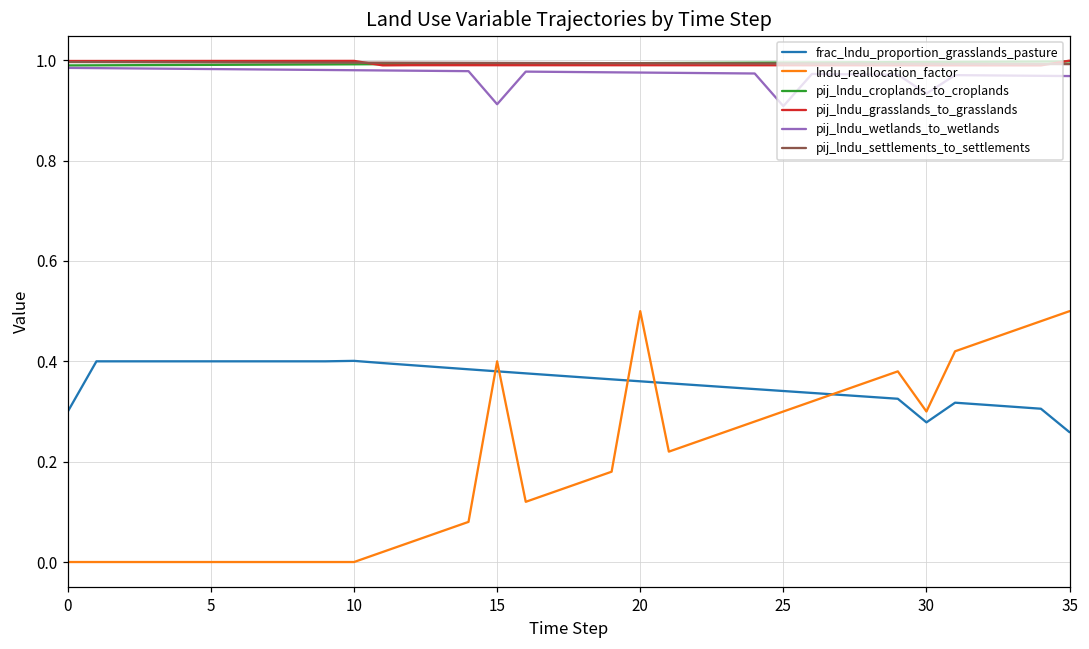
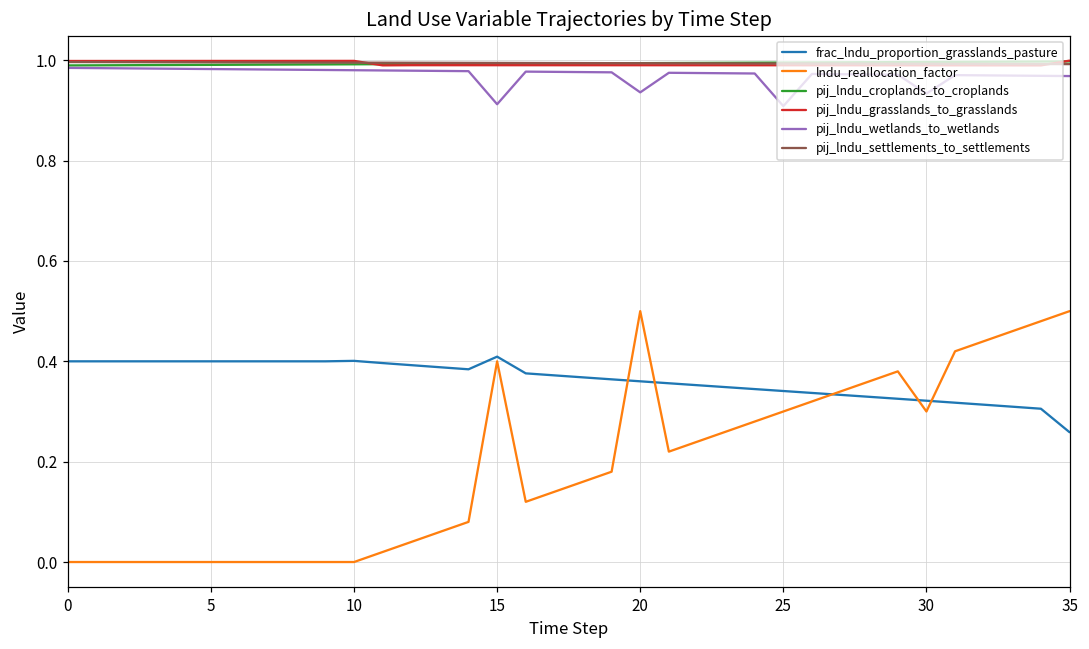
frac_lndu_proportion_grasslands_pasture, 0: 0.3 -> 0.4
frac_lndu_proportion_grasslands_pasture, 15: 0.38 -> 0.41
pij_lndu_wetlands_to_wetlands, 20: 0.98 -> 0.94
frac_lndu_proportion_grasslands_pasture, 30: 0.28 -> 0.32
